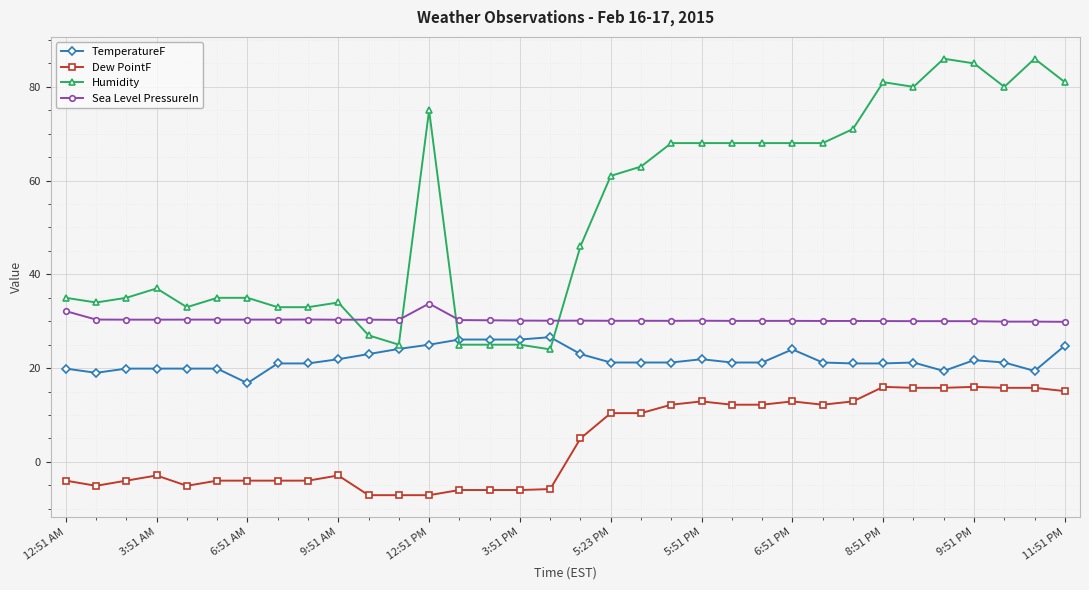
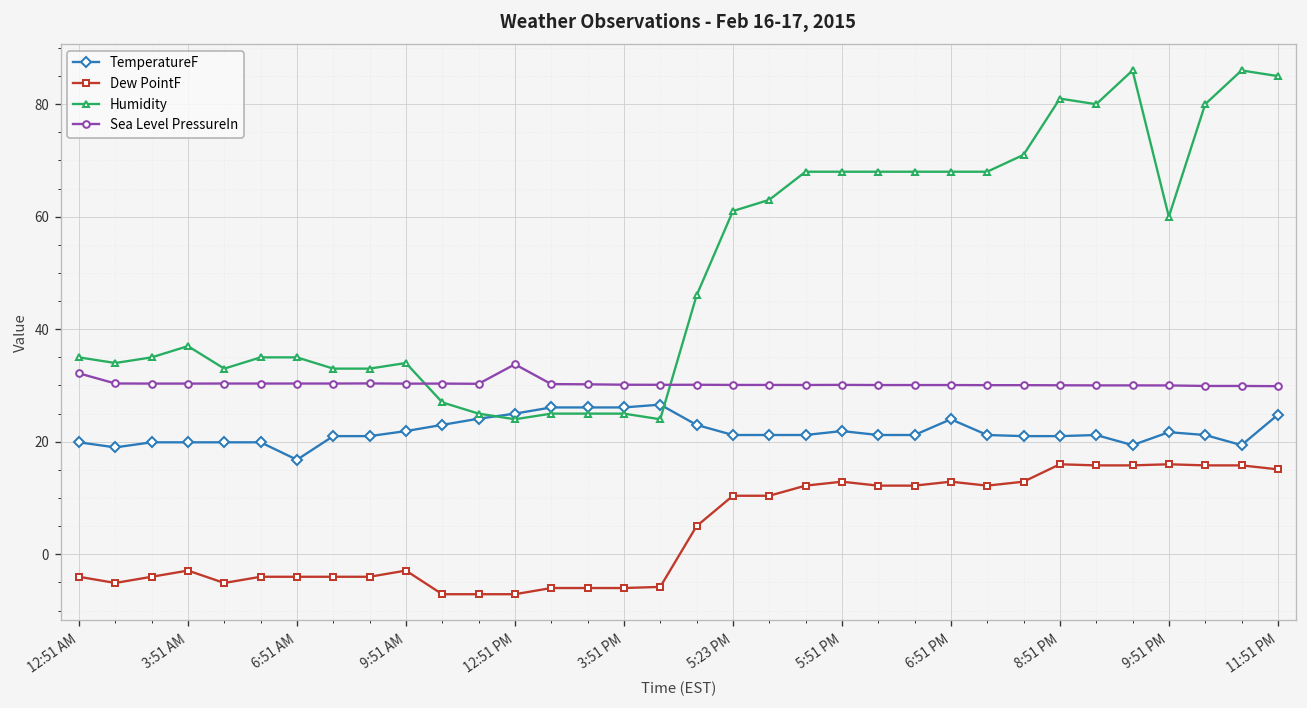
Humidity, 12:51 PM: 75 -> 24
Humidity, 9:51 PM: 85 -> 60
Humidity, 11:51 PM: 81 -> 85
